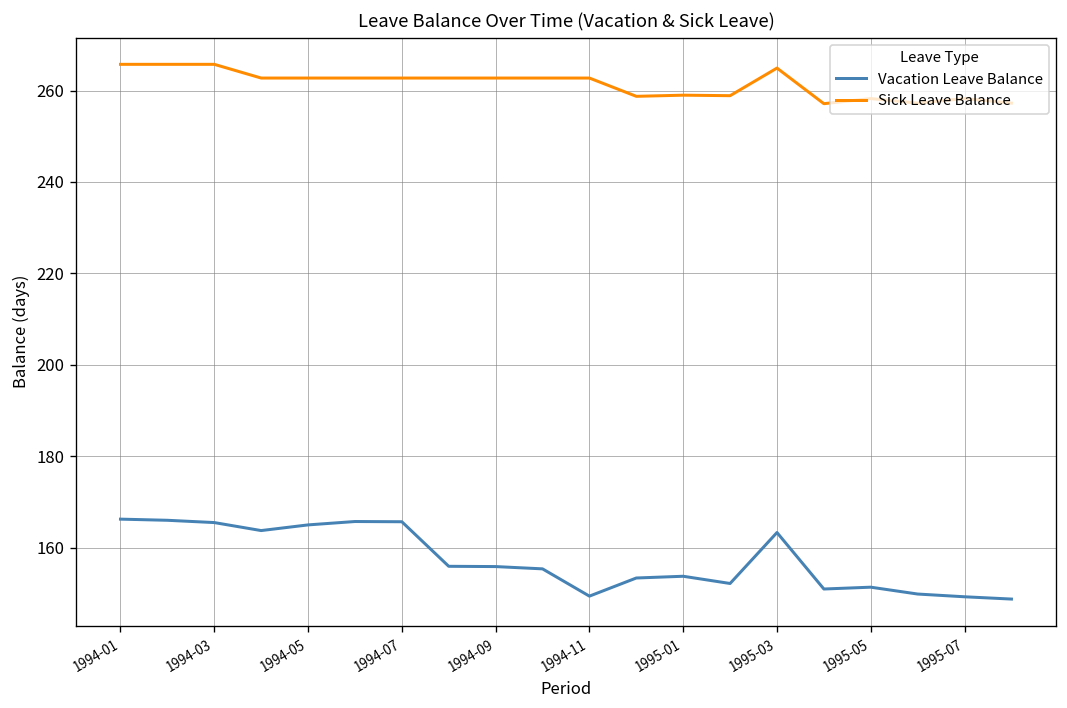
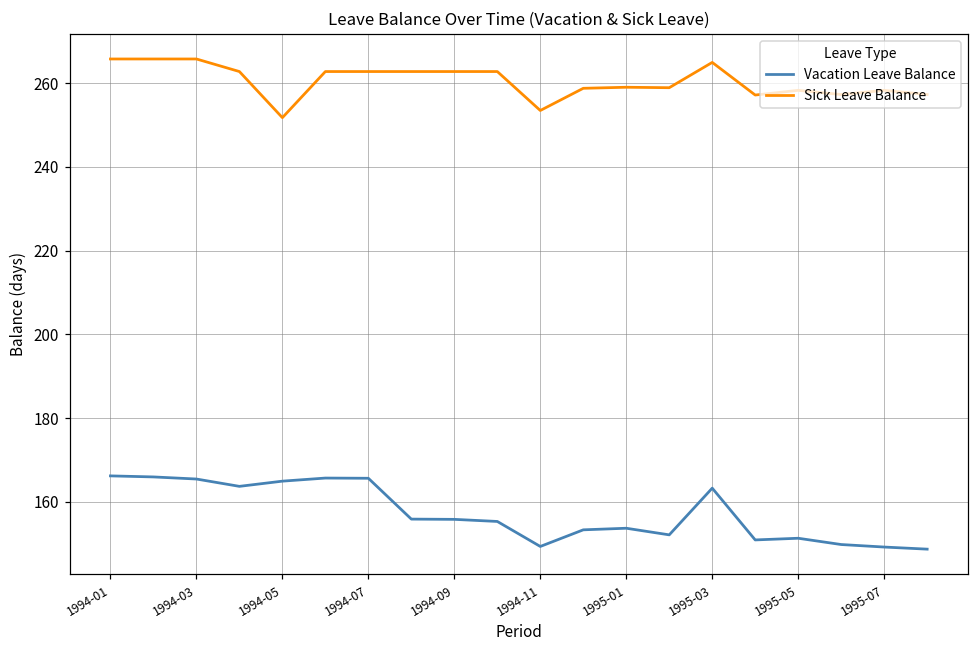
Sick Leave Balance, 1994-05: 263 -> 252
Sick Leave Balance, 1994-11: 263 -> 253
